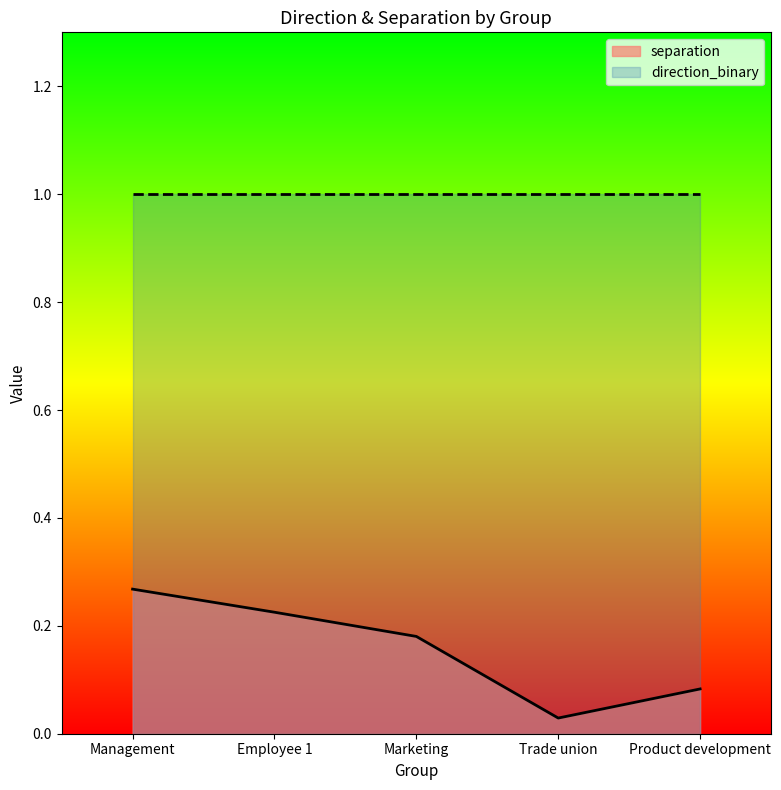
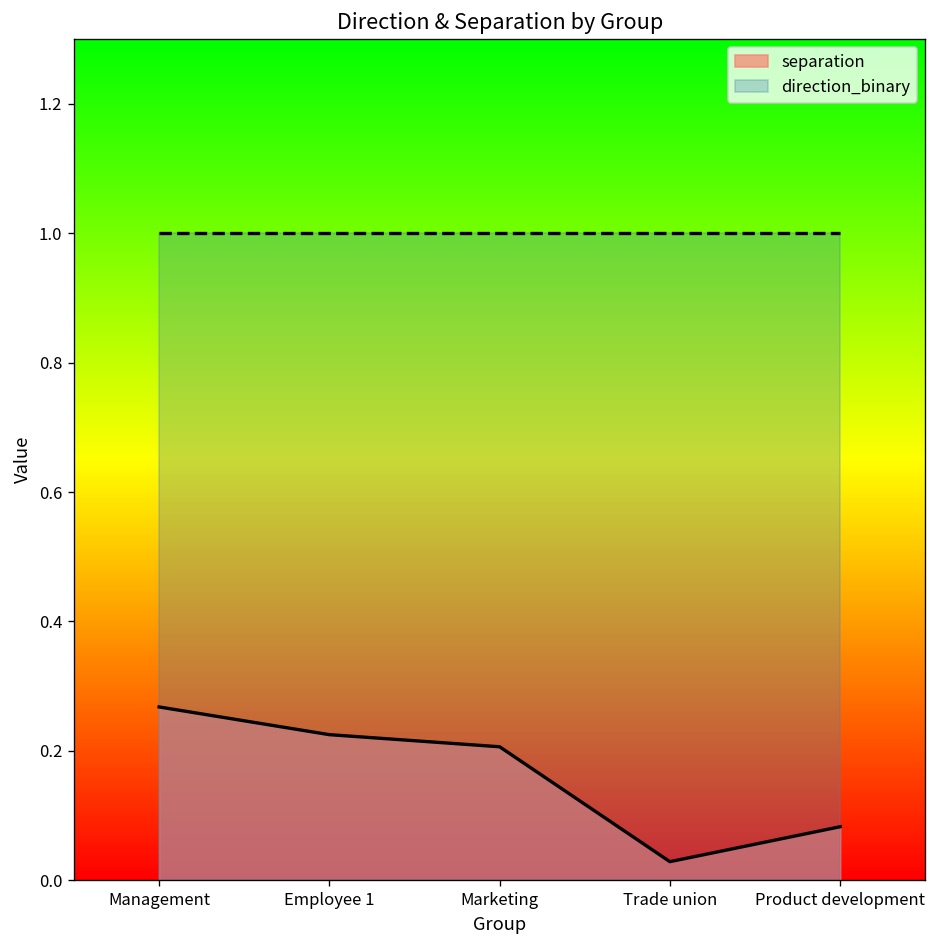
separation, Marketing: 0.18 -> 0.21
